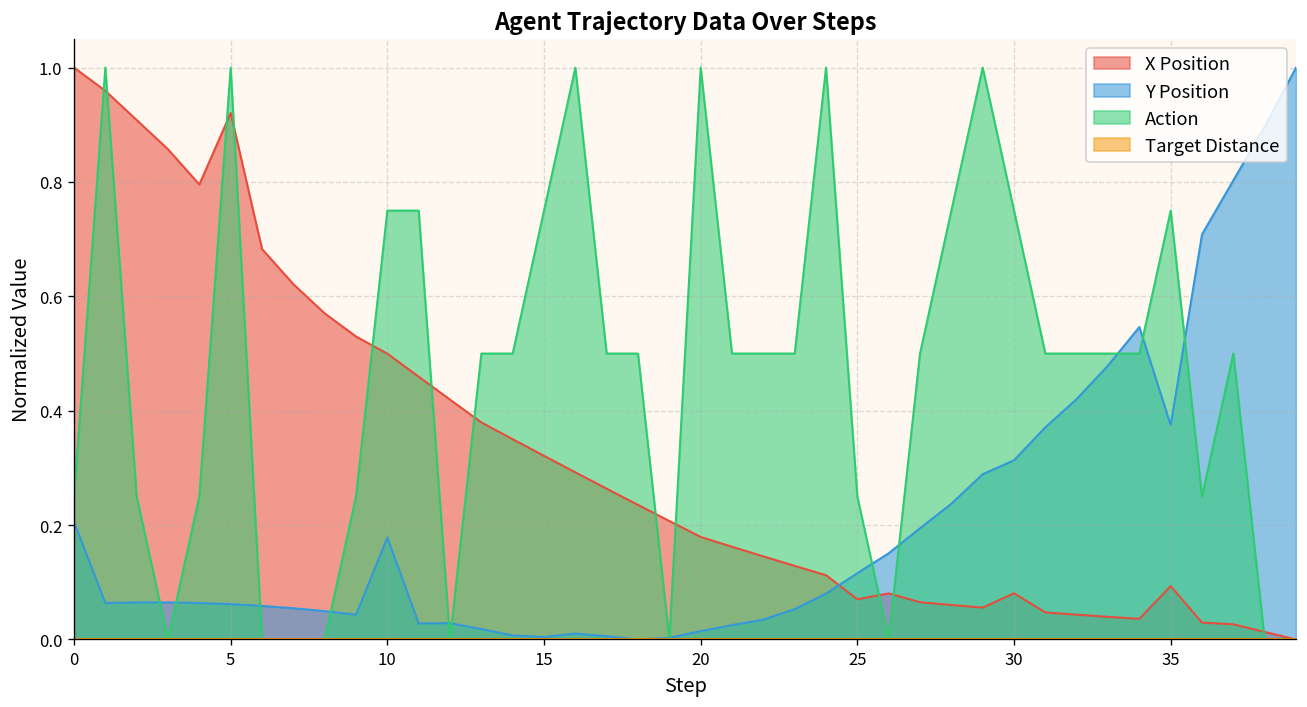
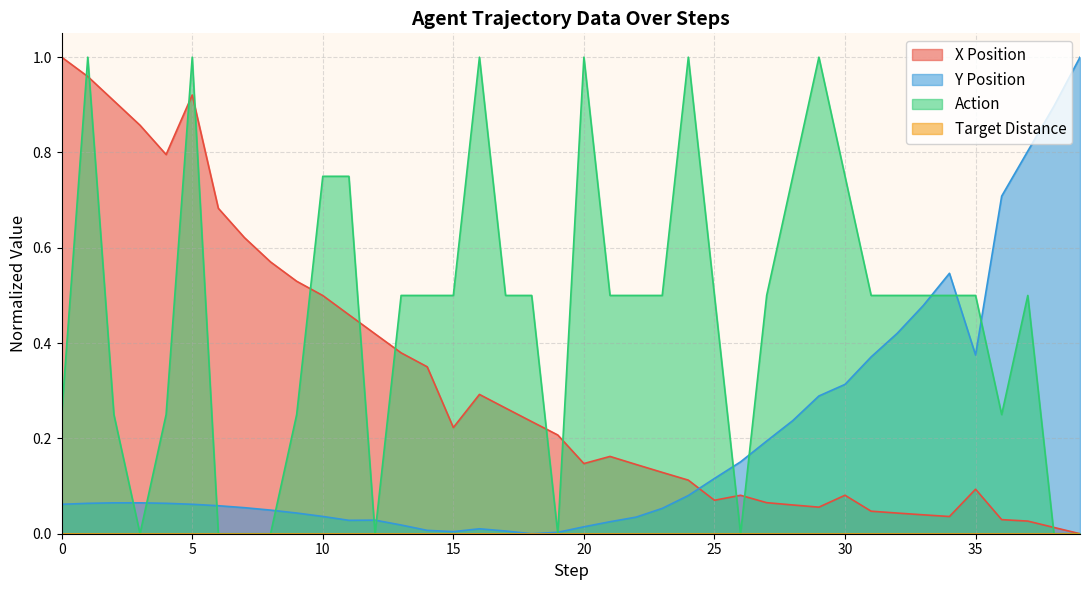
Y Position, 0: 0.21 -> 0.06
Y Position, 10: 0.18 -> 0.04
X Position, 15: 0.32 -> 0.22
Action, 15: 0.75 -> 0.50
X Position, 20: 0.18 -> 0.15
Action, 25: 0.25 -> 0.50
Action, 35: 0.75 -> 0.50
